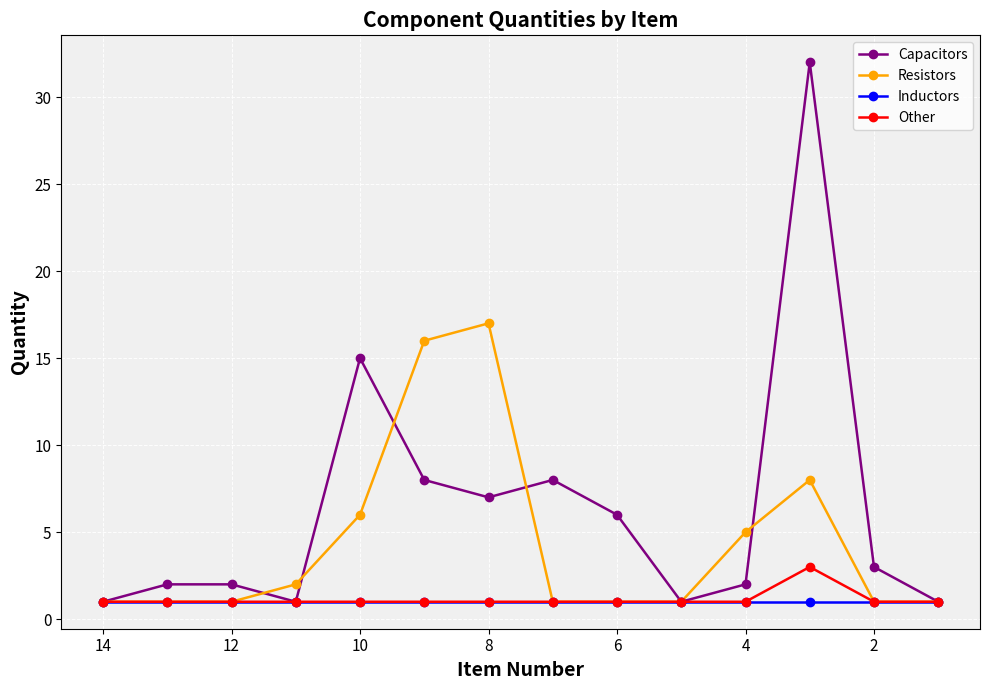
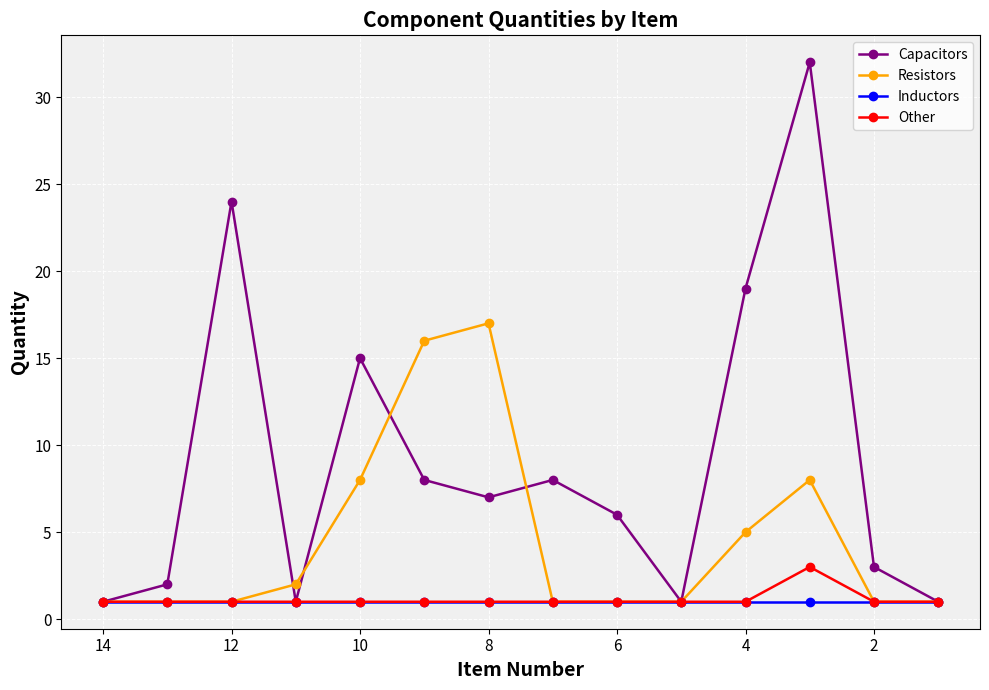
Capacitors, 12: 2 -> 24
Resistors, 10: 6 -> 8
Capacitors, 4: 2 -> 19
